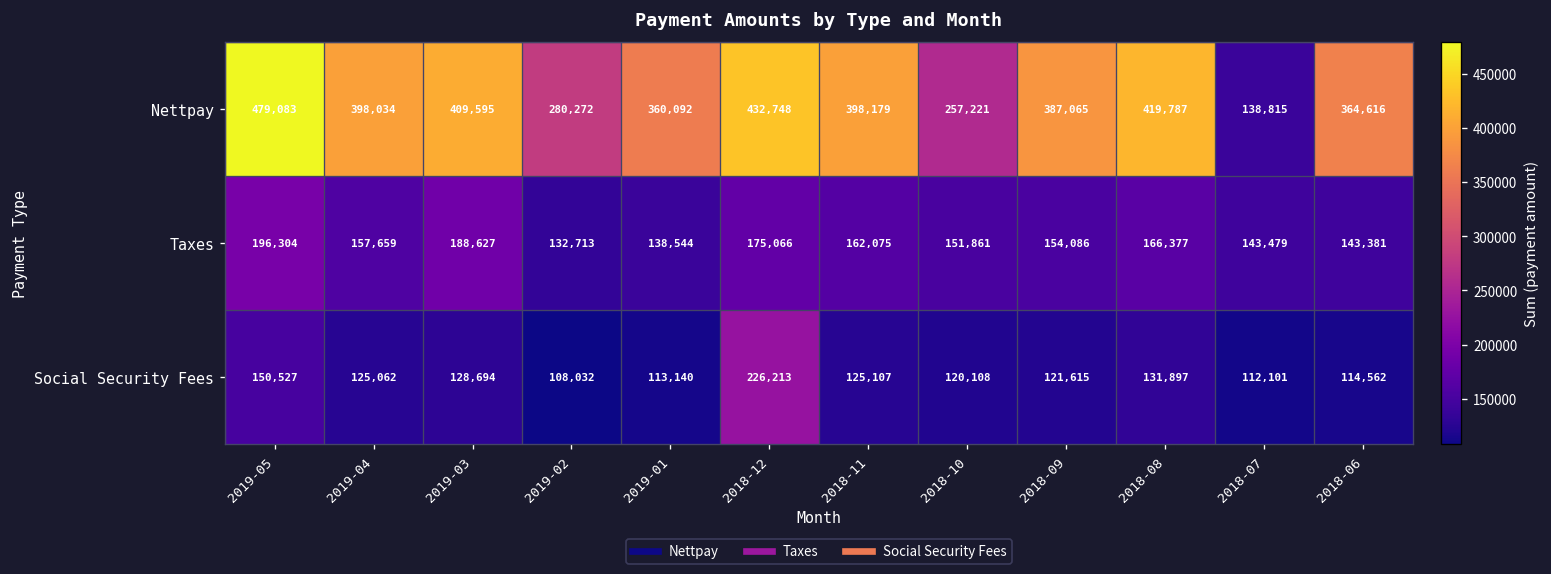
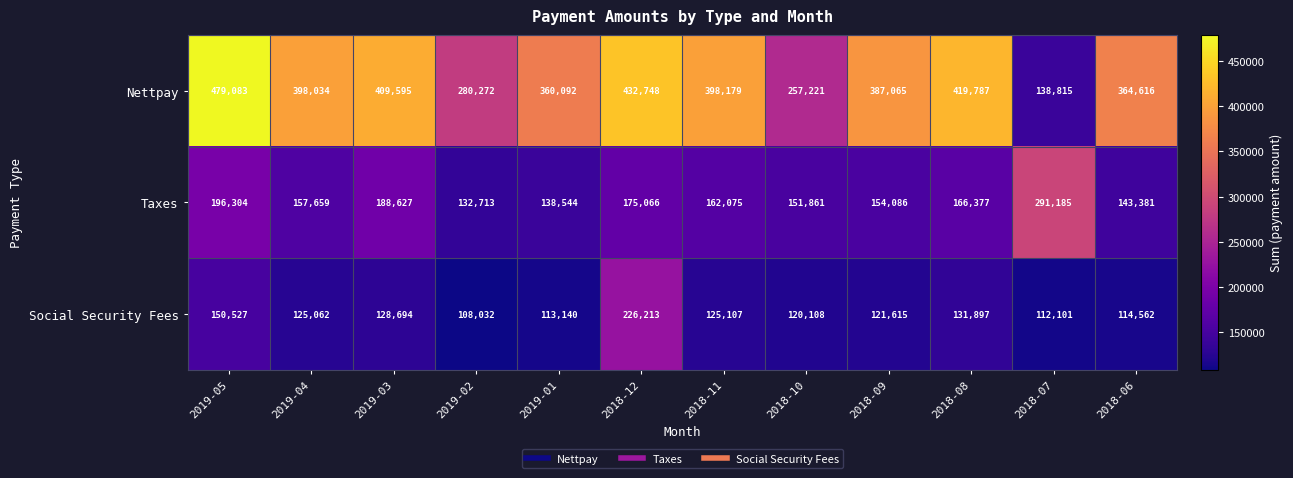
Taxes, 2018-07: 143,479 -> 291,185
